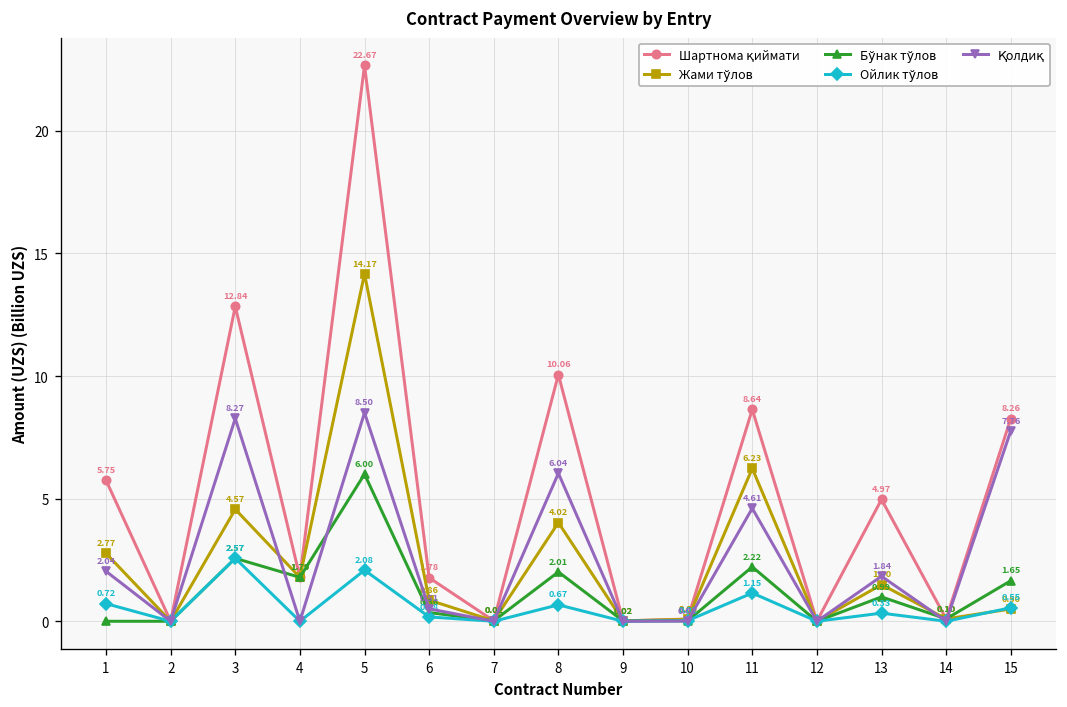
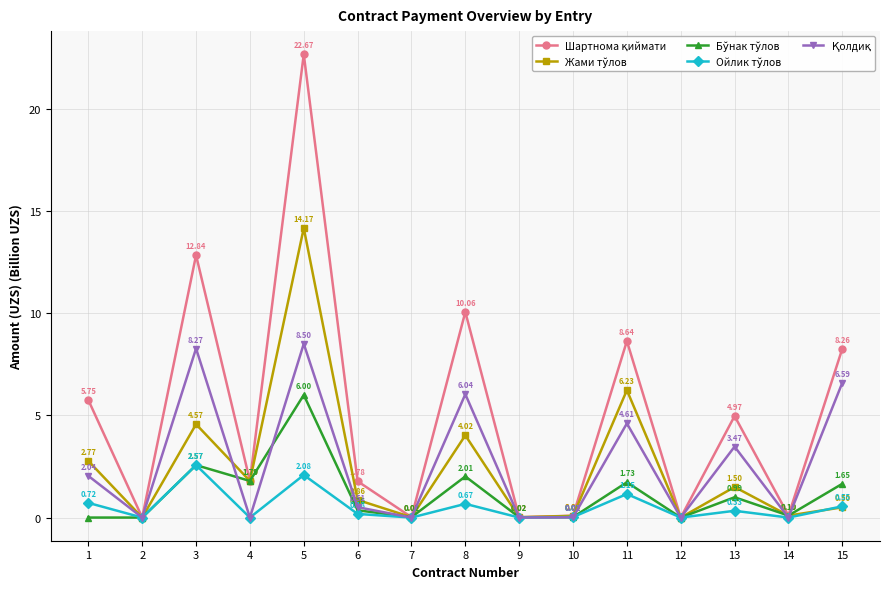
Бўнак тўлов, 11: 2.22 -> 1.73
Қолдиқ, 13: 1.84 -> 3.47
Қолдиқ, 15: 7.76 -> 6.59
